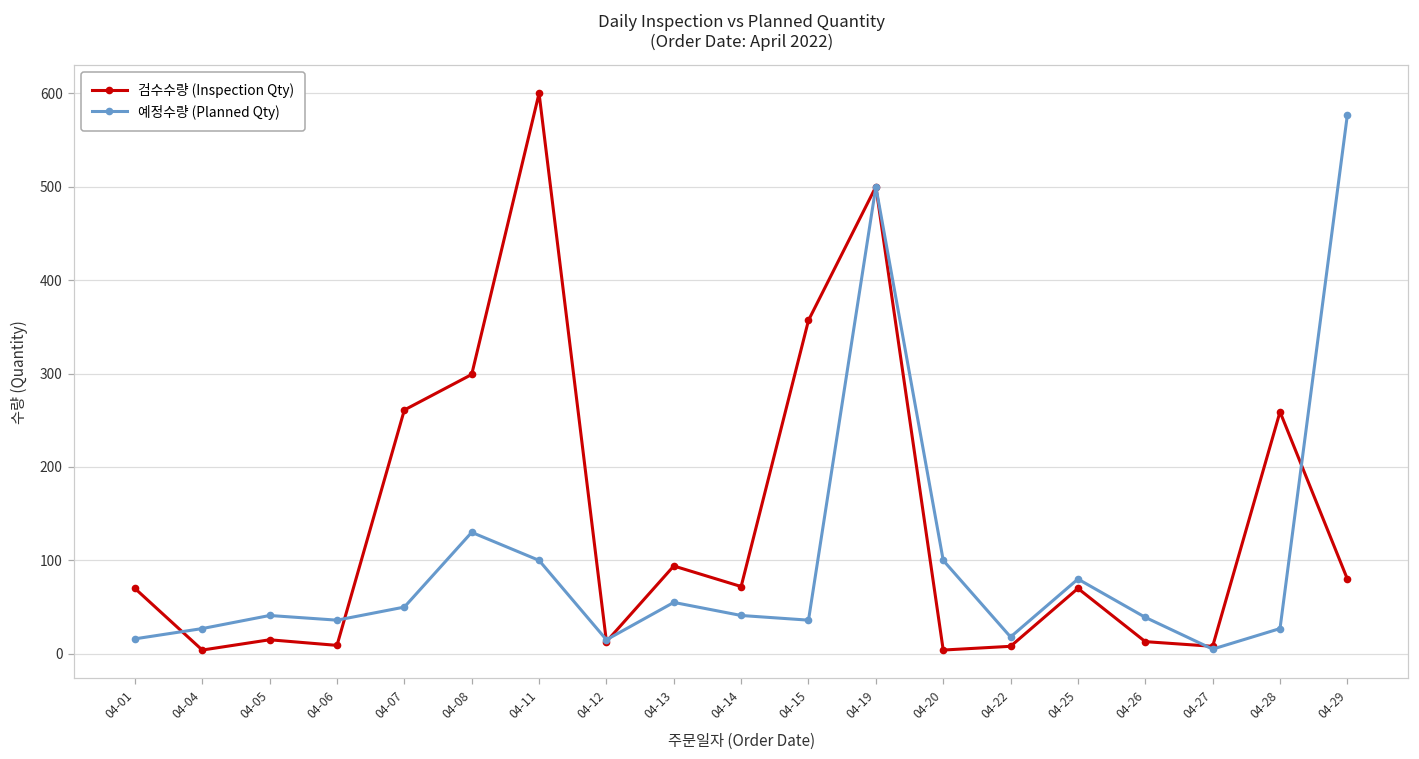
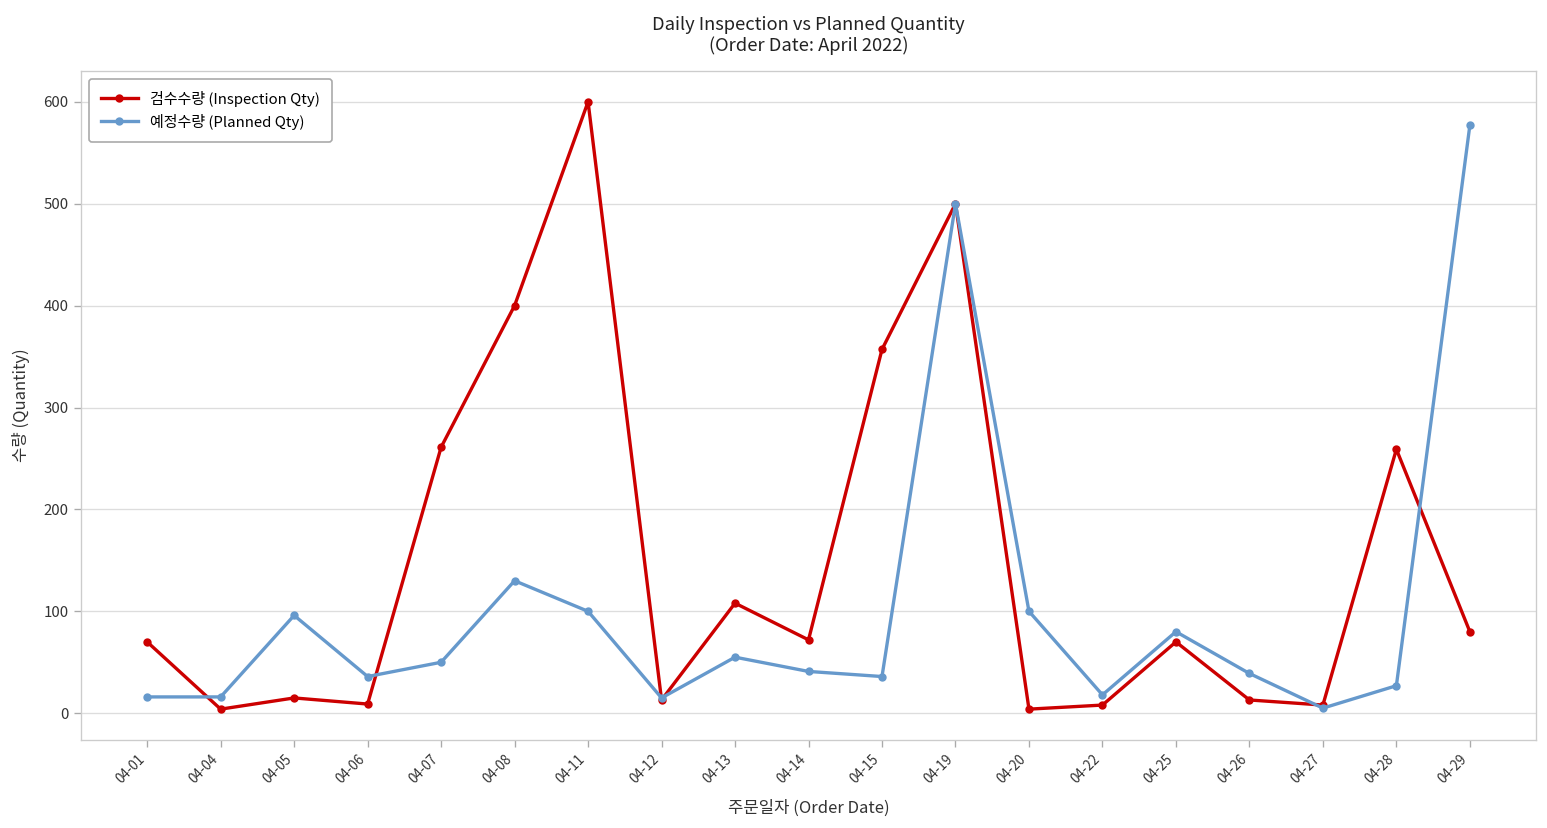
예정수량 (Planned Qty), 04-04: 30 -> 20
예정수량 (Planned Qty), 04-05: 40 -> 100
검수수량 (Inspection Qty), 04-08: 300 -> 400
검수수량 (Inspection Qty), 04-13: 90 -> 110
